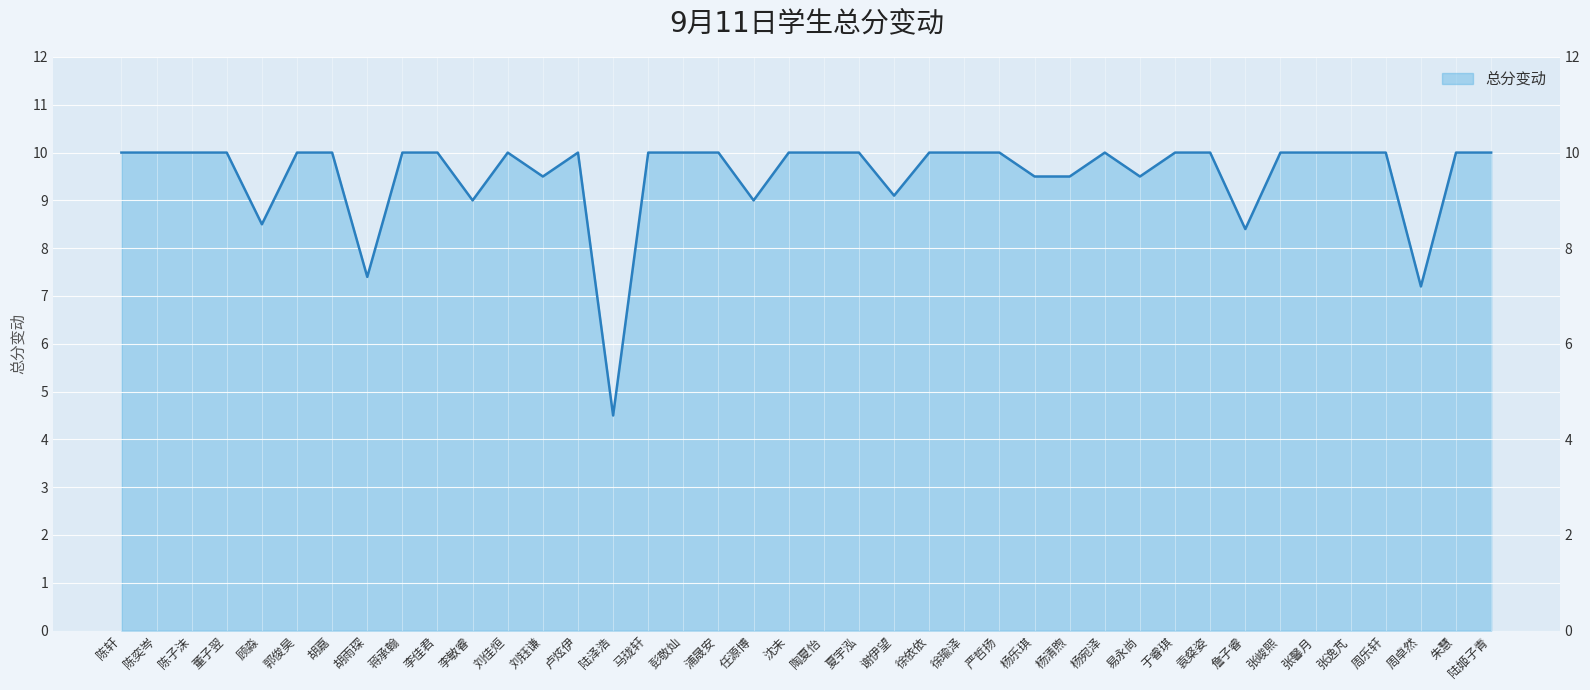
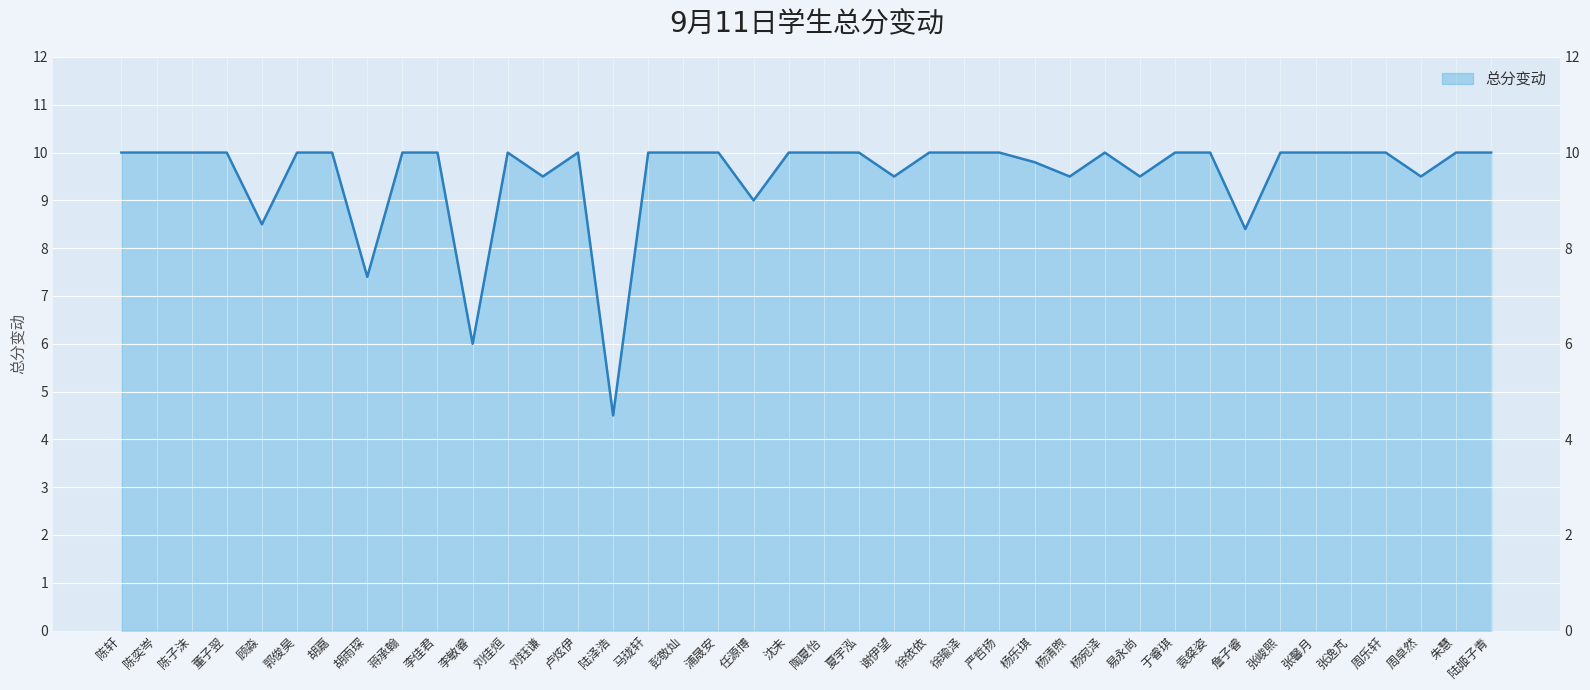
李敏睿: 9 -> 6
谢伊望: 9.1 -> 9.5
杨乐琪: 9.5 -> 9.8
周卓然: 7.2 -> 9.5
